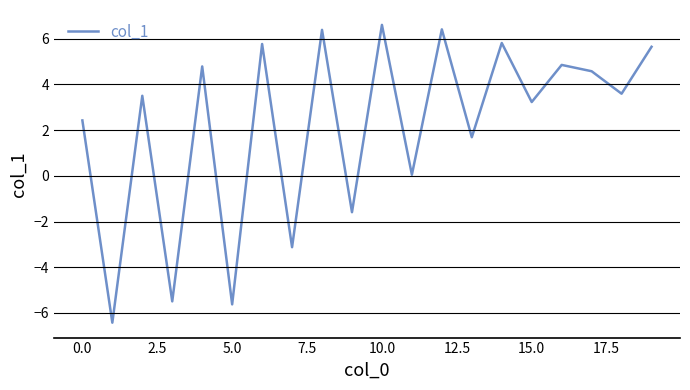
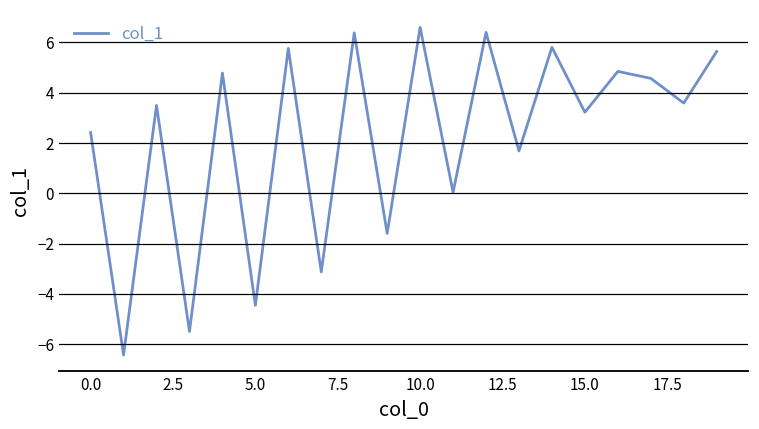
5.0: -5.6 -> -4.5
